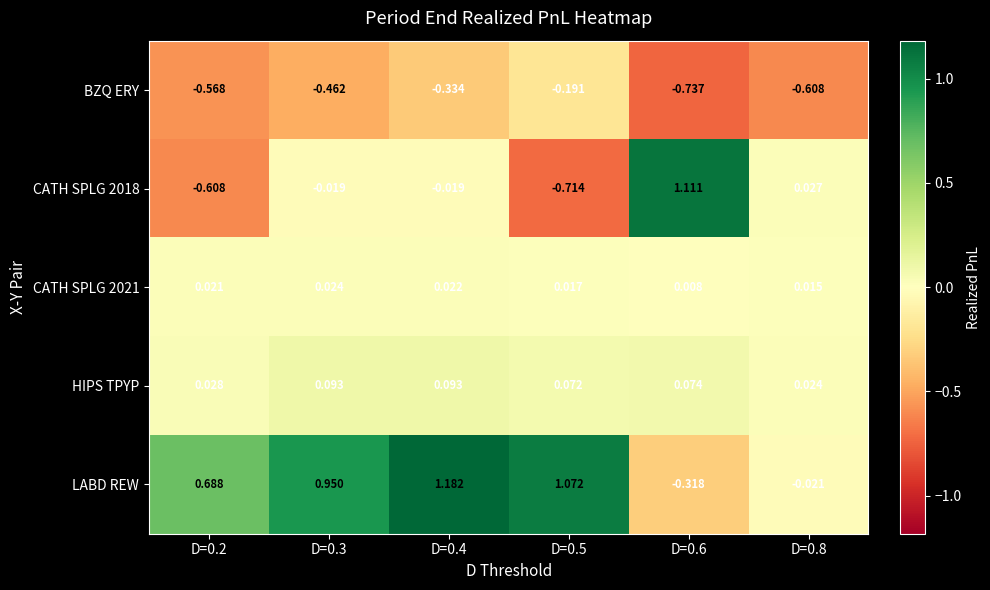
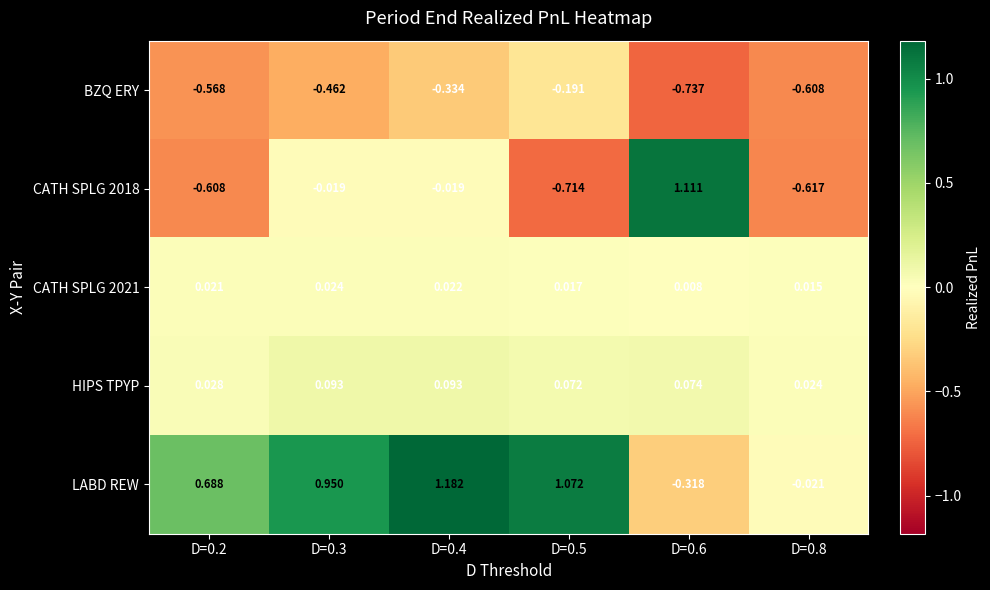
CATH SPLG 2018, D=0.8: 0.027 -> -0.617
